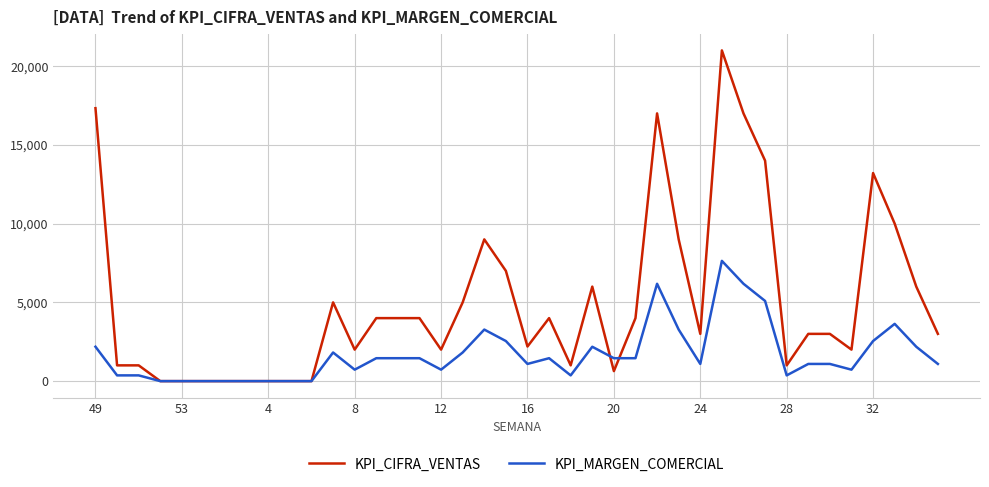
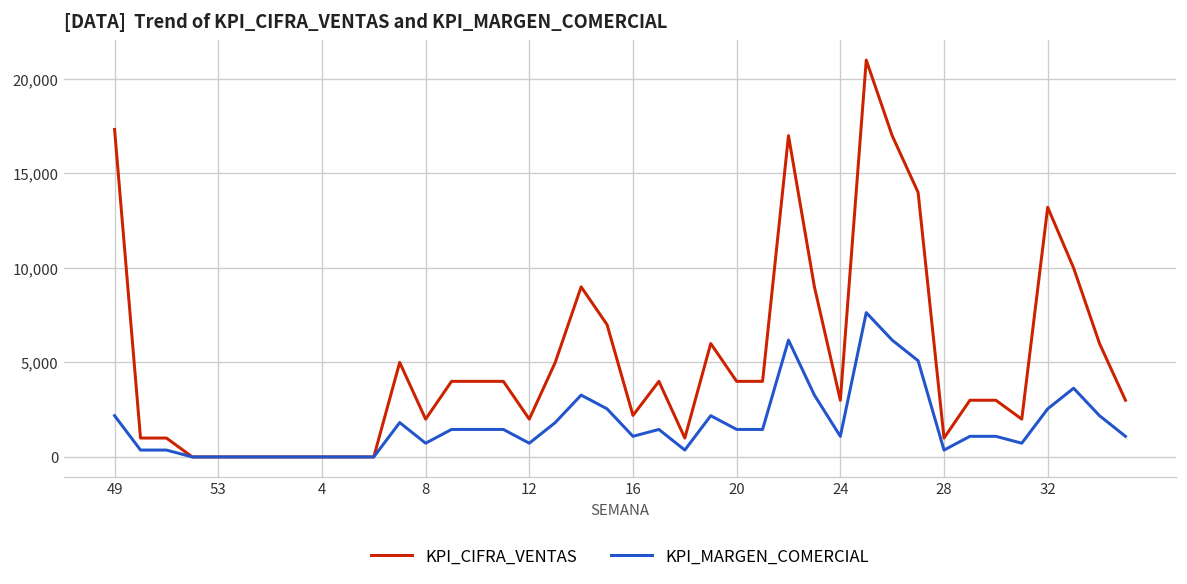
KPI_CIFRA_VENTAS, 20: 600 -> 4,000
